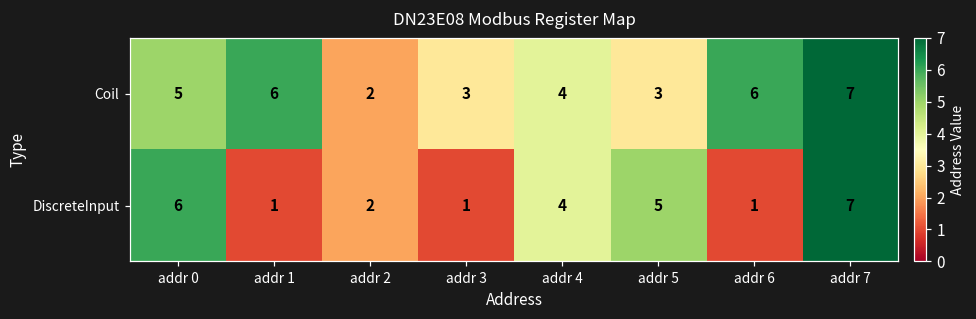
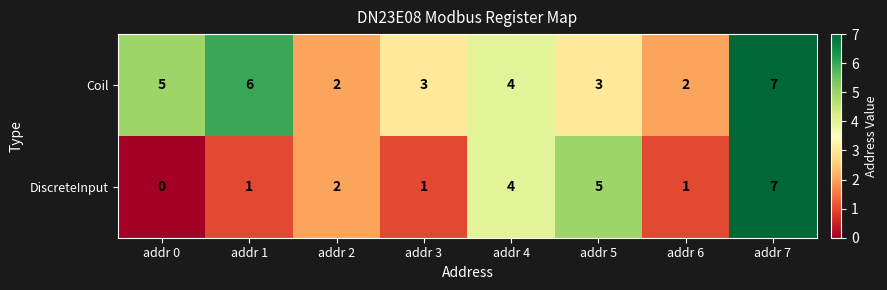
Coil, addr 6: 6 -> 2
DiscreteInput, addr 0: 6 -> 0
